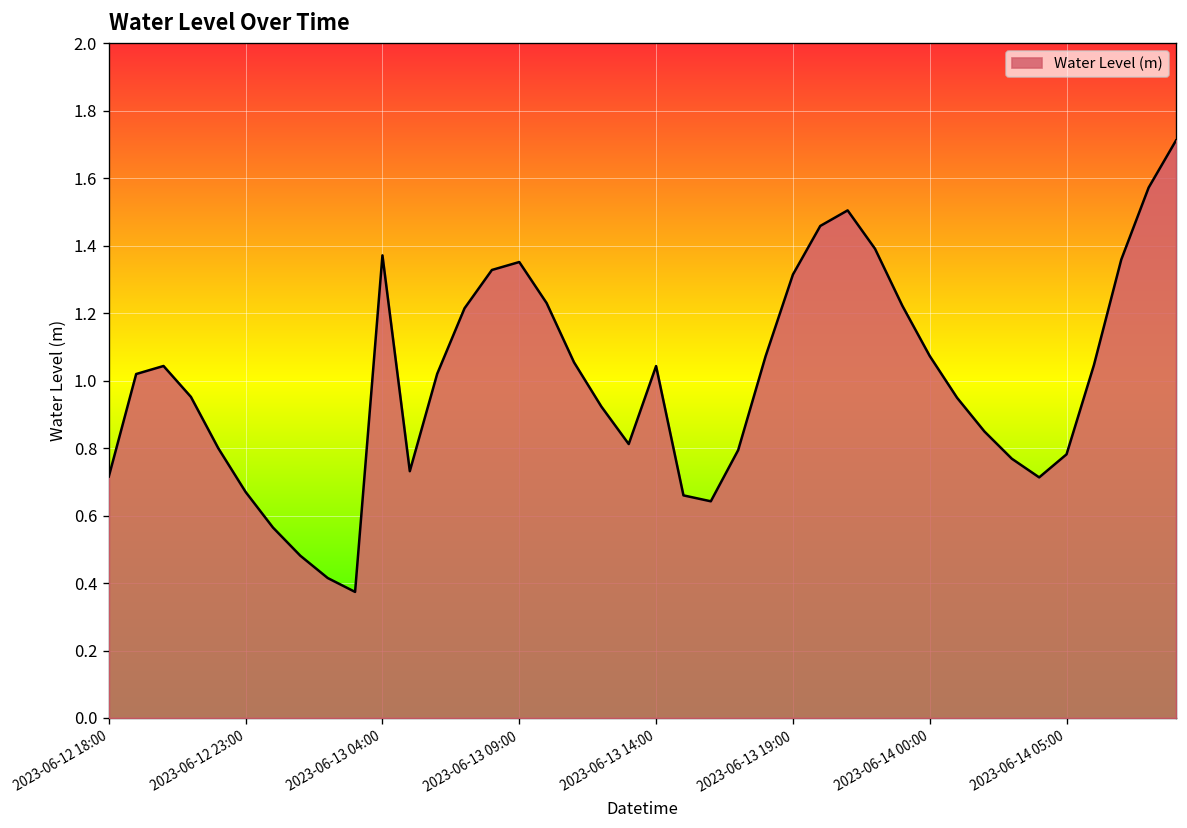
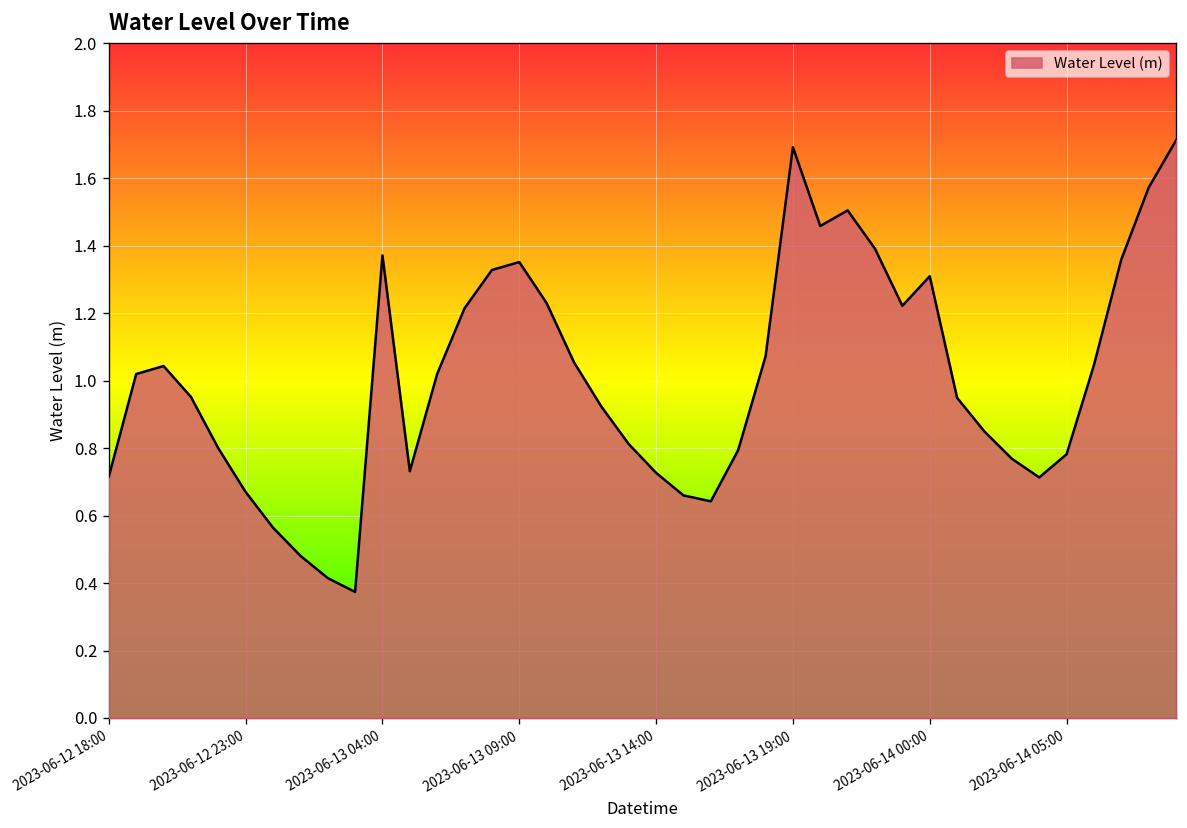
2023-06-13 14:00: 1.04 -> 0.73
2023-06-13 19:00: 1.31 -> 1.69
2023-06-14 00:00: 1.07 -> 1.31
